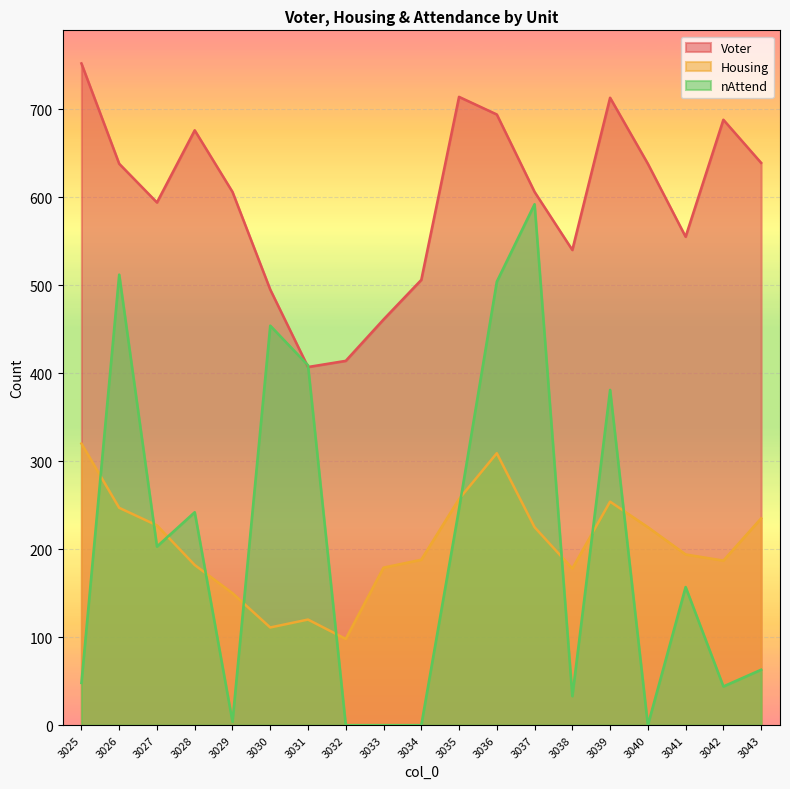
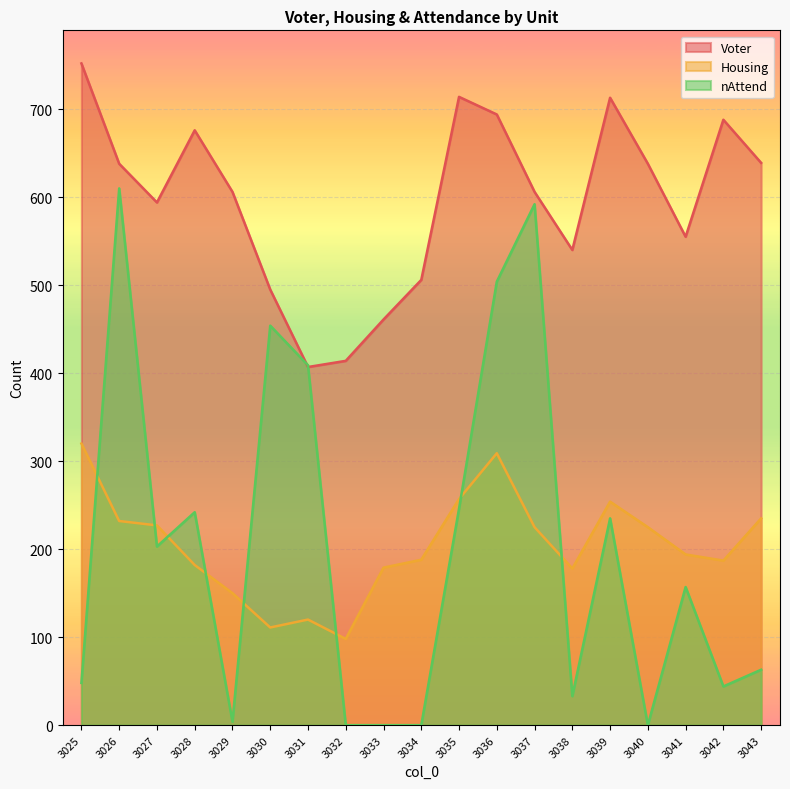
Housing, 3026: 250 -> 230
nAttend, 3026: 510 -> 610
nAttend, 3039: 380 -> 240
